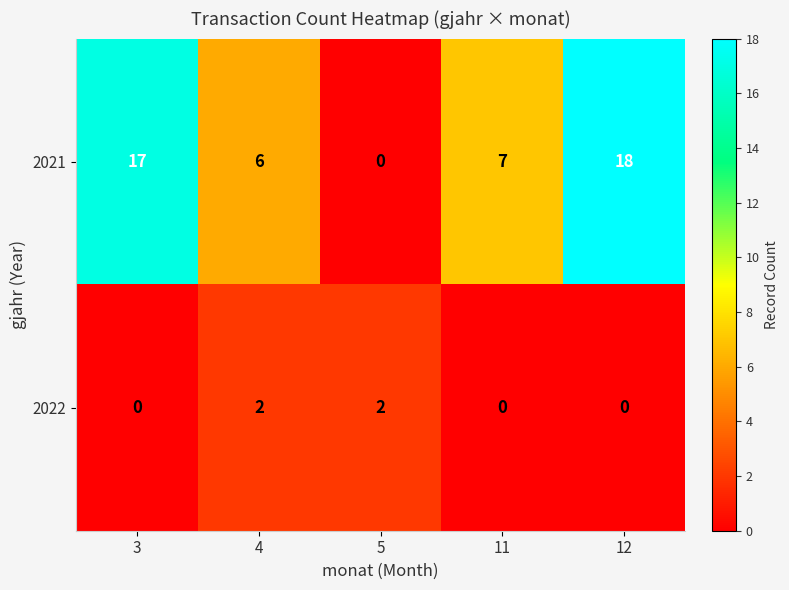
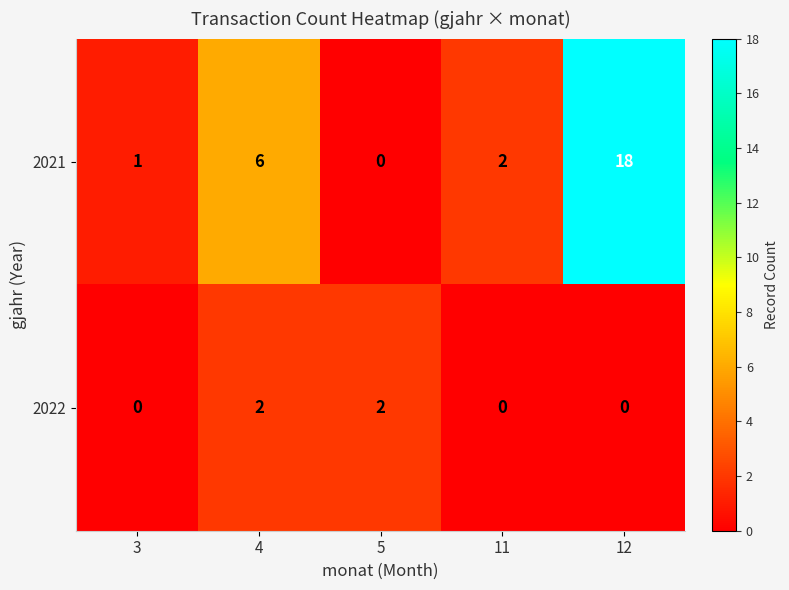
2021, 3: 17 -> 1
2021, 11: 7 -> 2
